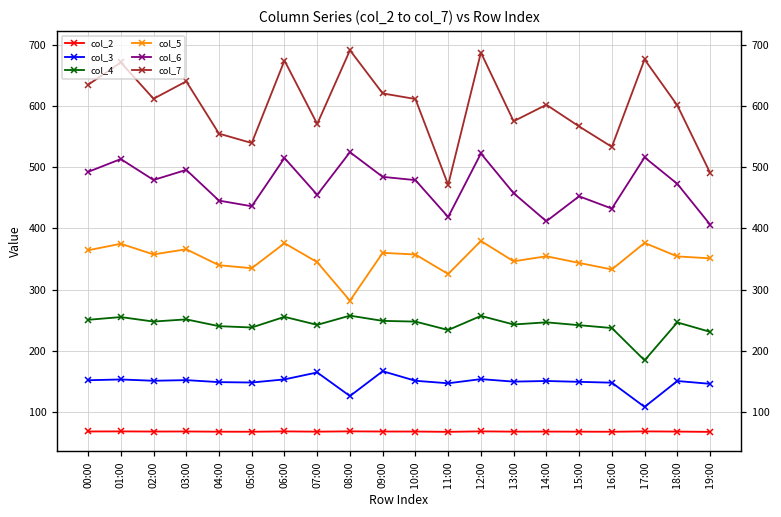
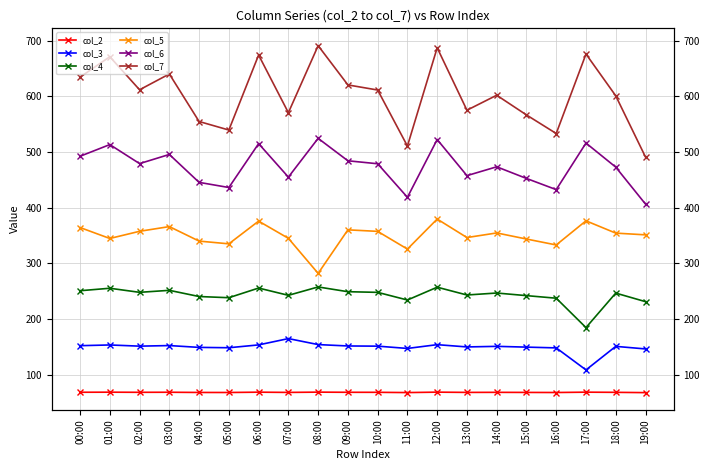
col_5, 01:00: 380 -> 340
col_3, 08:00: 130 -> 150
col_3, 09:00: 170 -> 150
col_7, 11:00: 470 -> 510
col_6, 14:00: 410 -> 470
